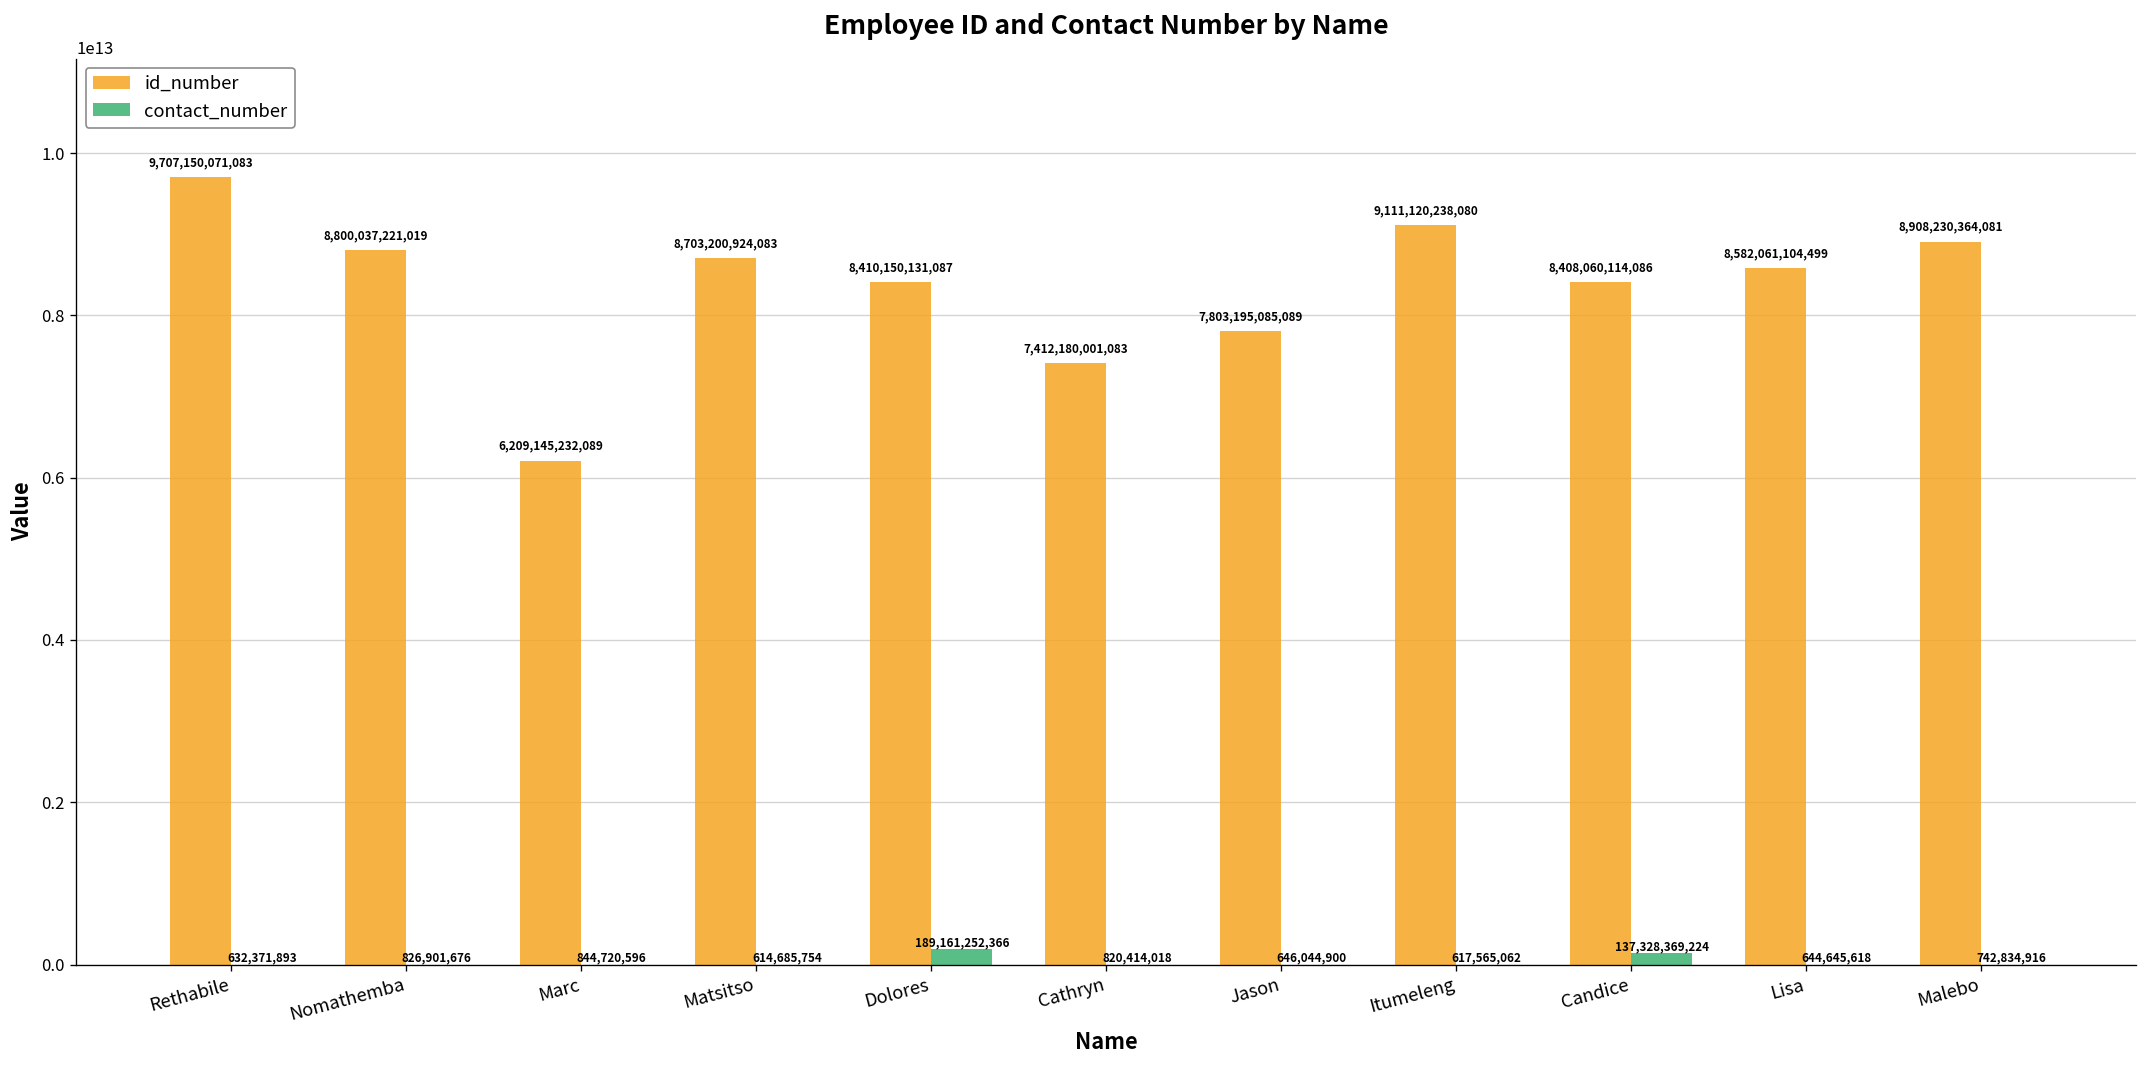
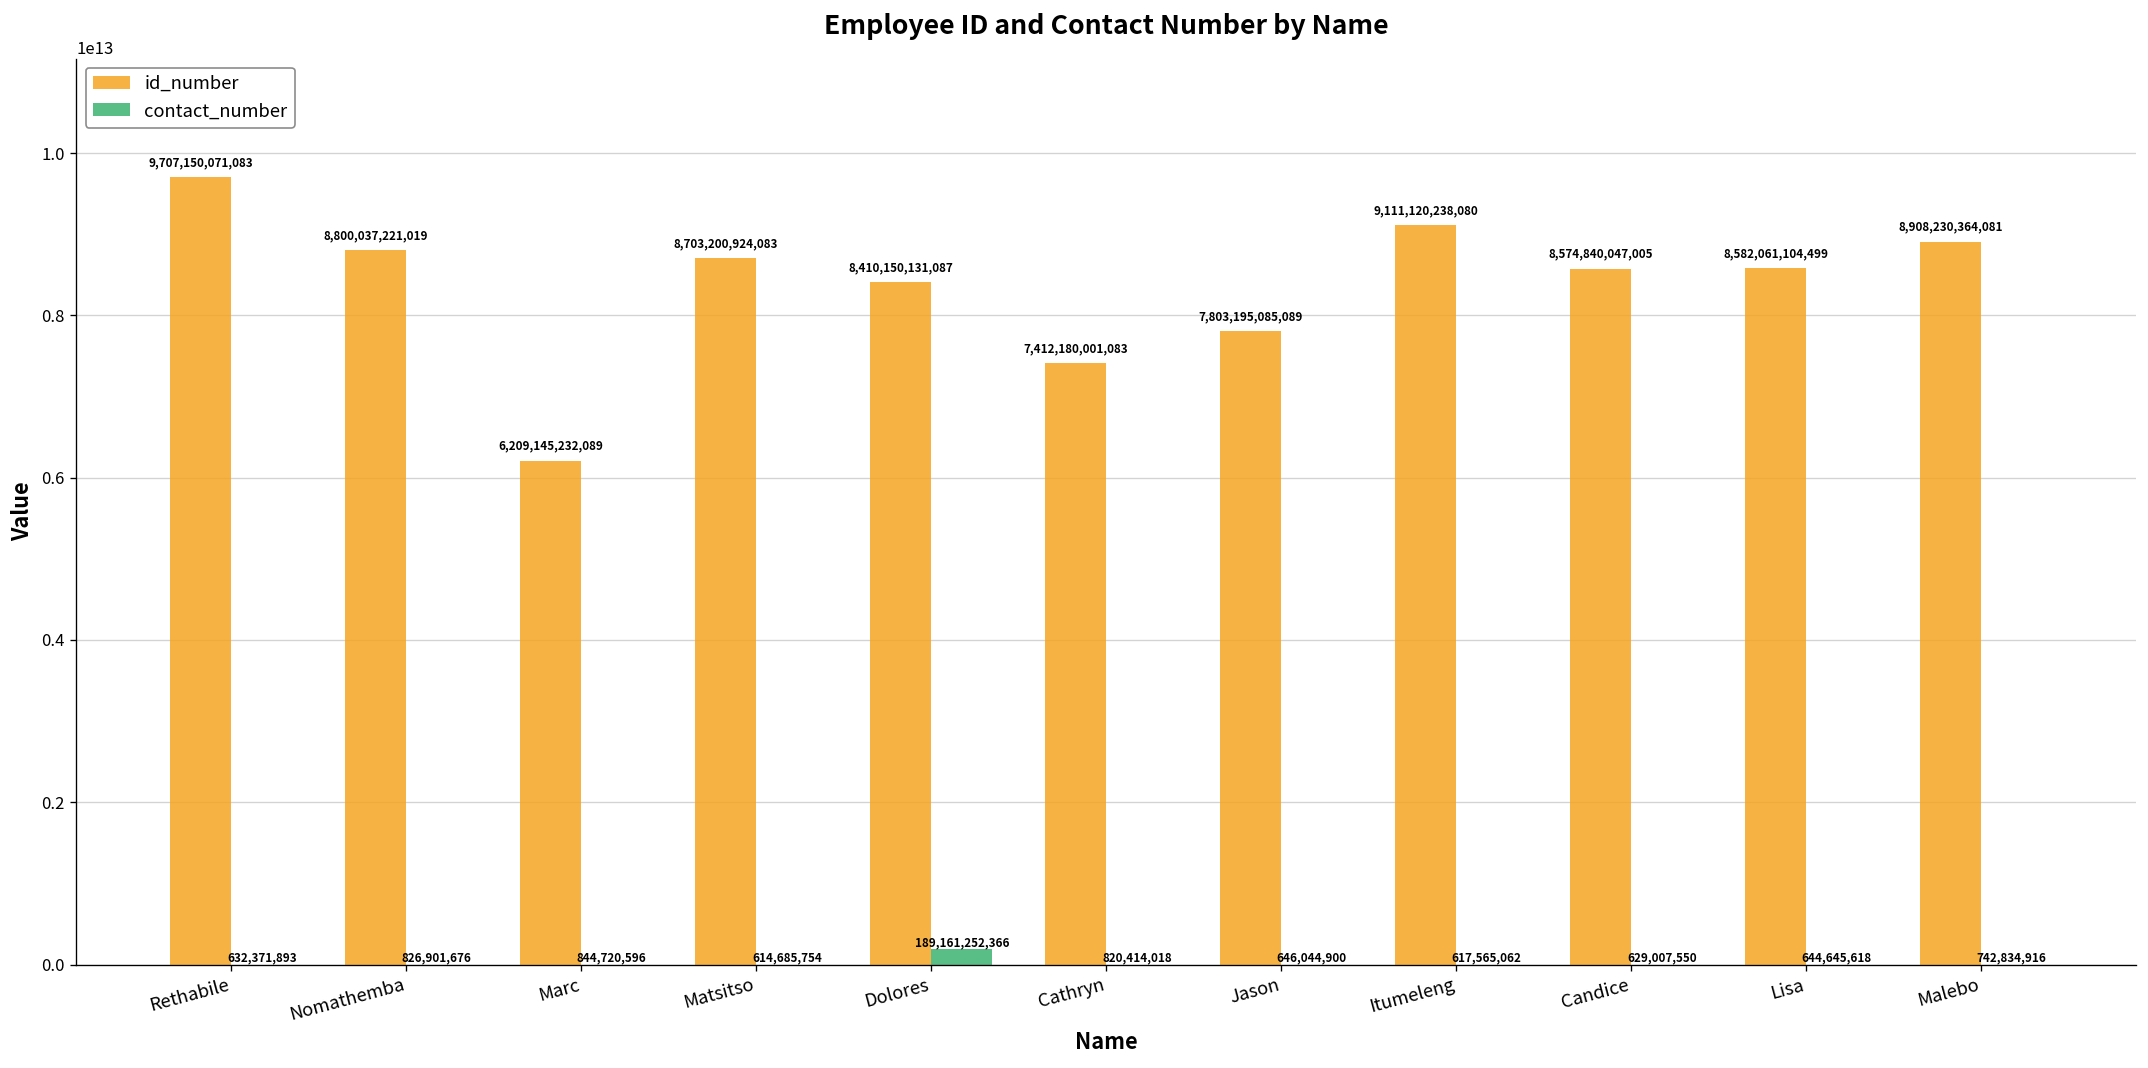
id_number, Candice: 8,408,060,114,086 -> 8,574,840,047,005
contact_number, Candice: 137,328,369,224 -> 629,007,550
